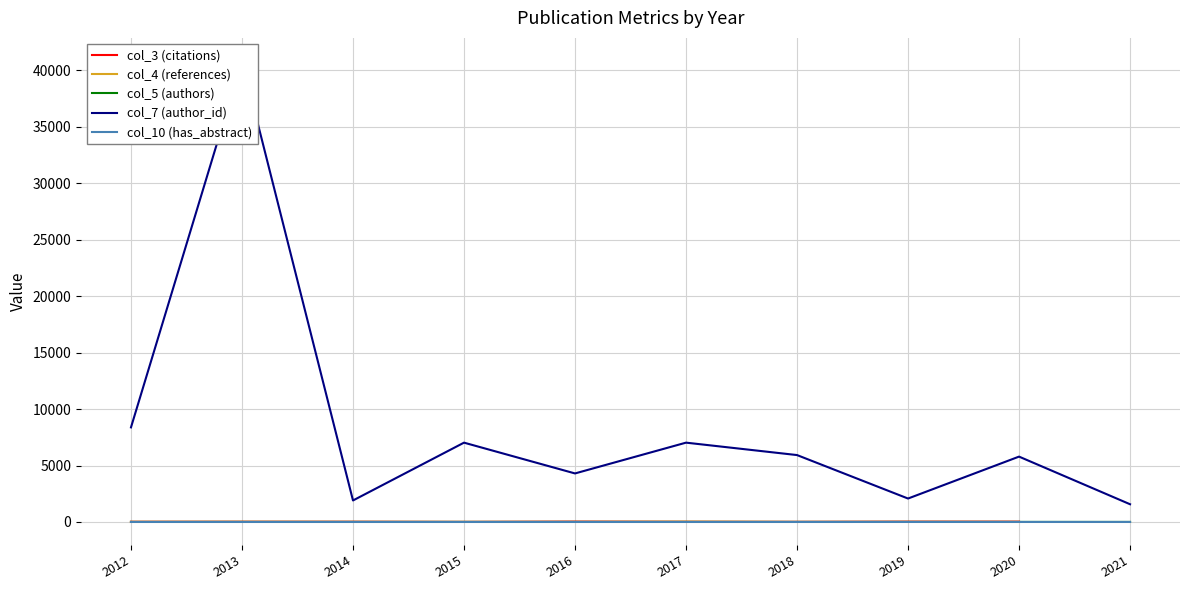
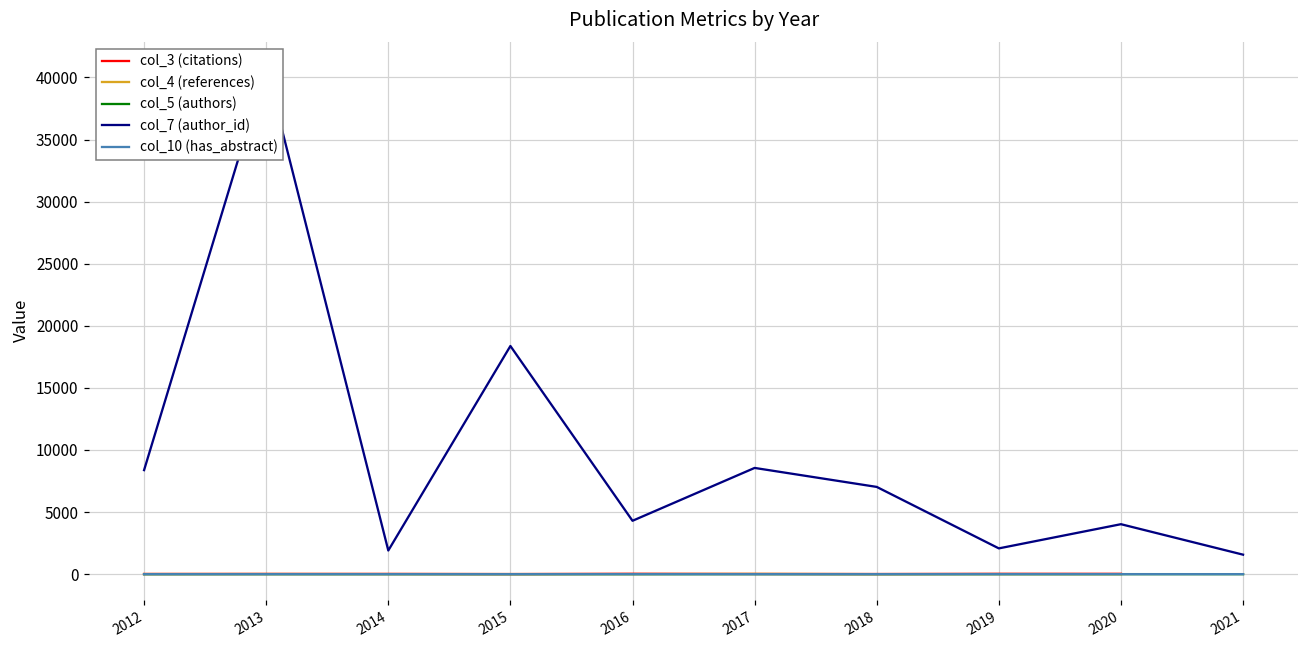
col_7 (author_id), 2015: 7000 -> 18400
col_7 (author_id), 2017: 7000 -> 8600
col_7 (author_id), 2018: 5900 -> 7000
col_7 (author_id), 2020: 5800 -> 4000
